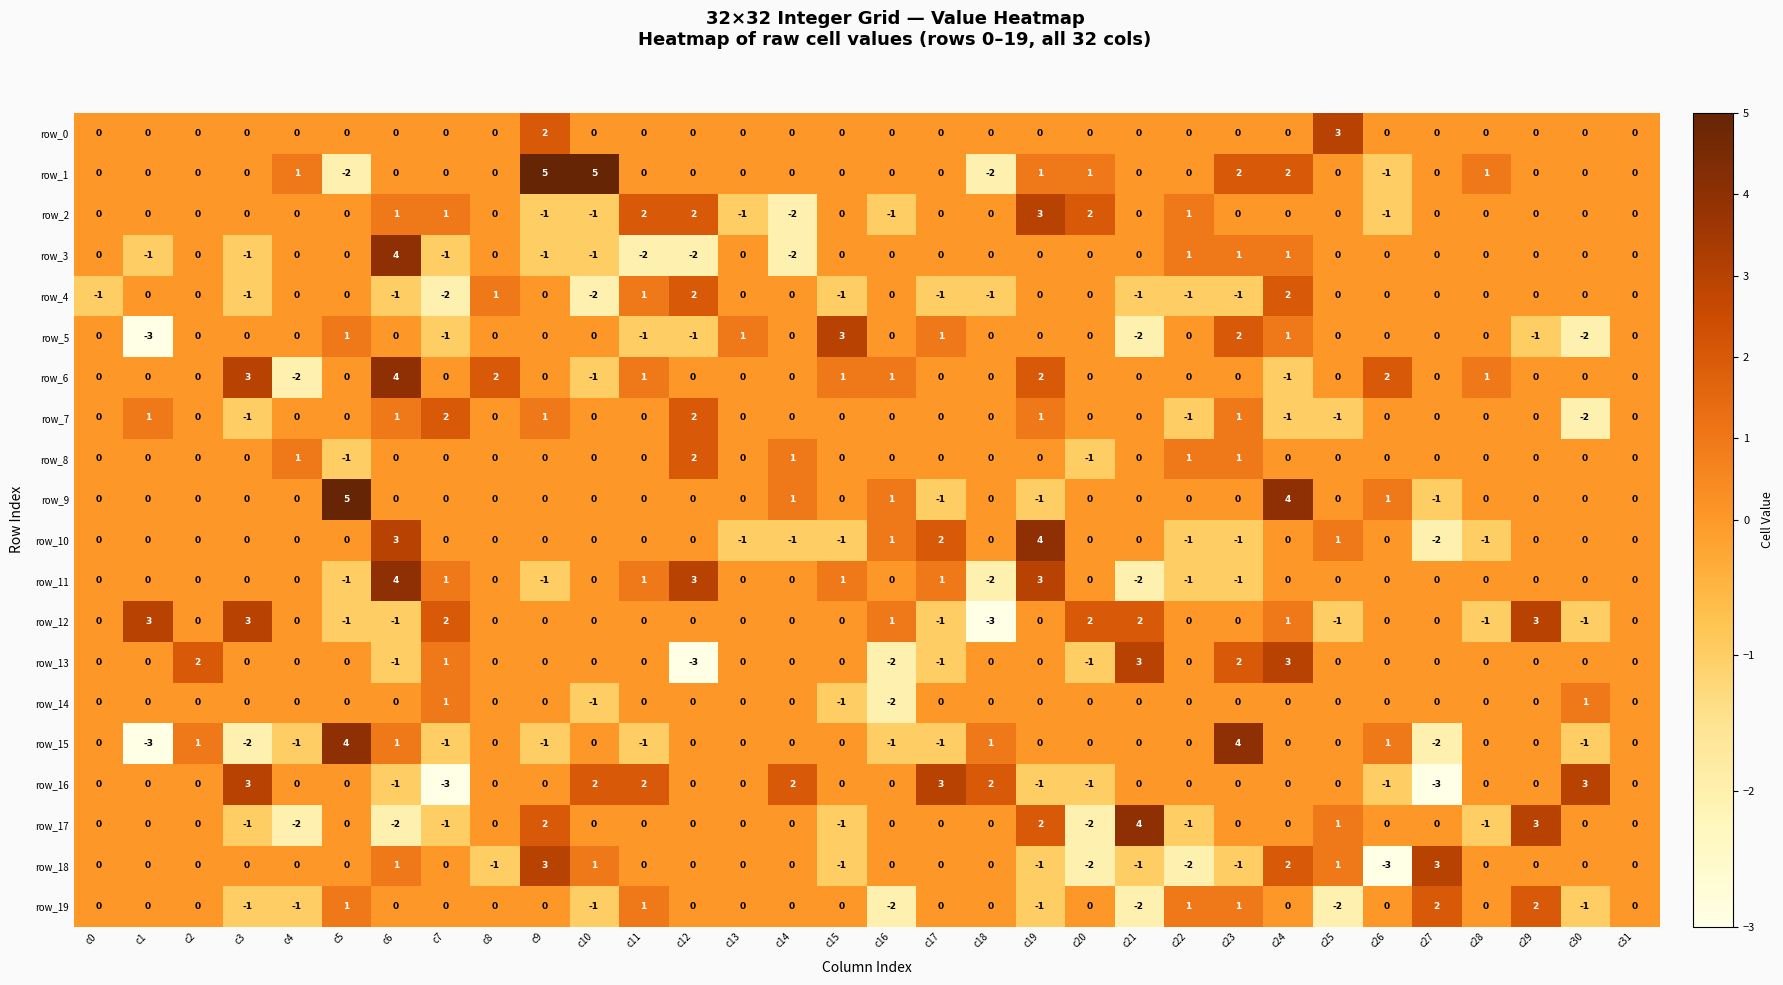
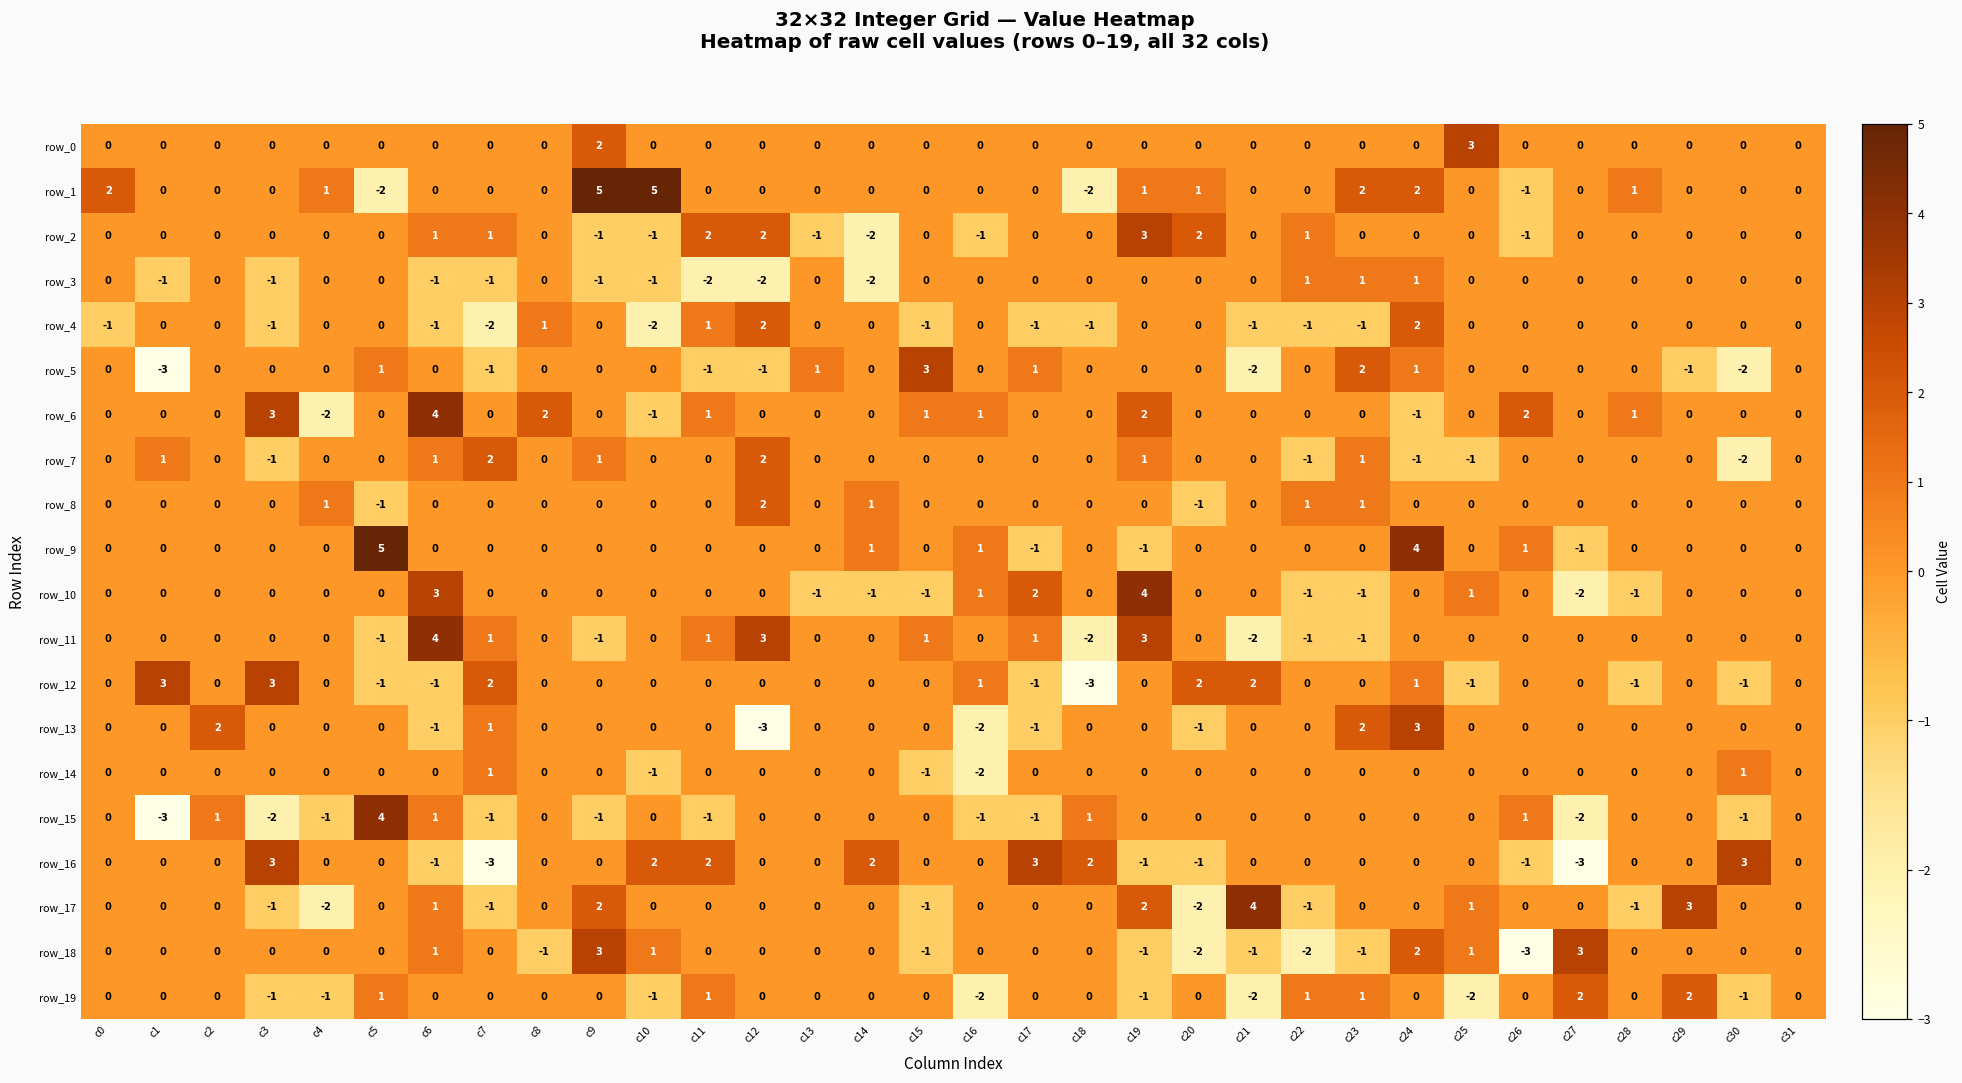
row_1, c0: 0 -> 2
row_3, c6: 4 -> -1
row_12, c29: 3 -> 0
row_13, c21: 3 -> 0
row_15, c23: 4 -> 0
row_17, c6: -2 -> 1
